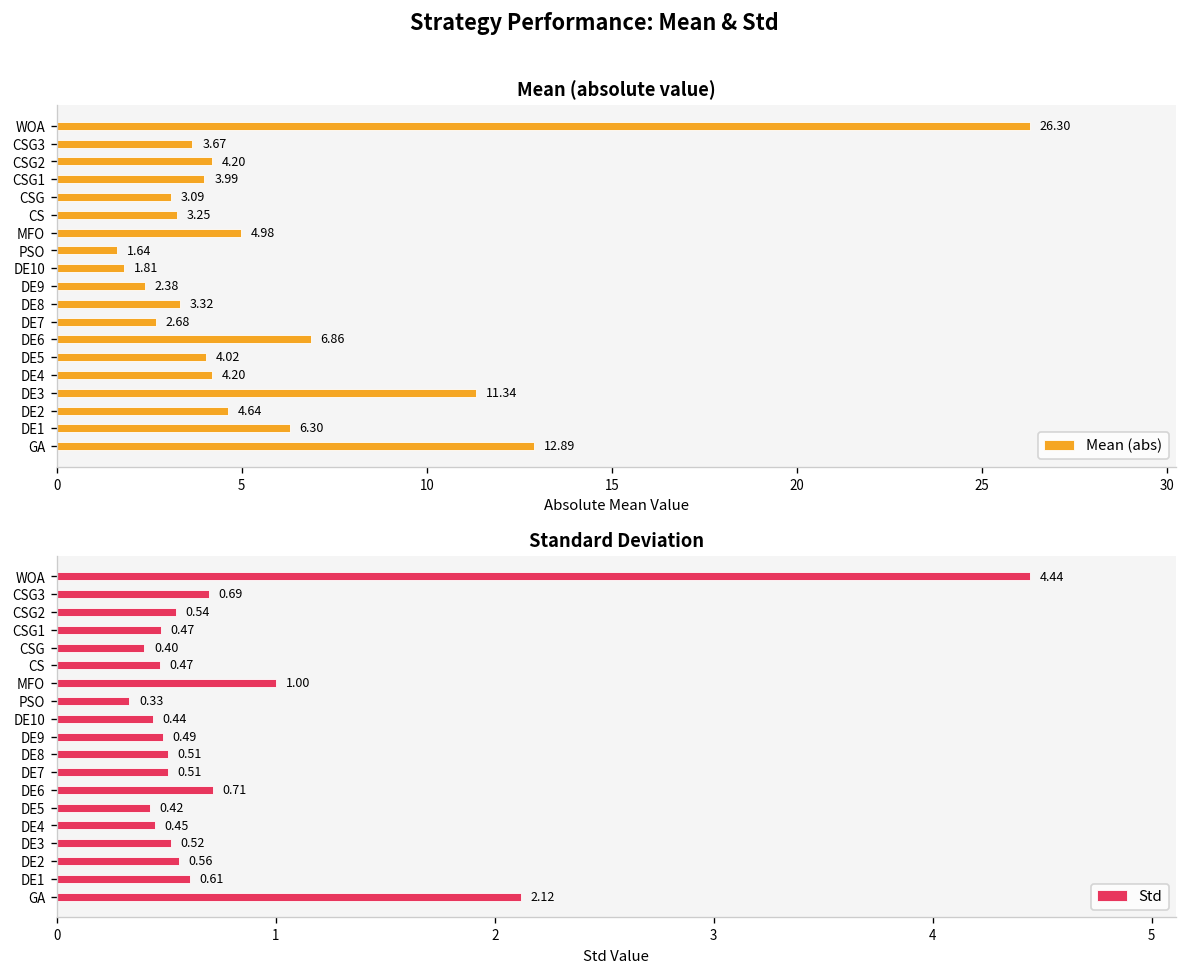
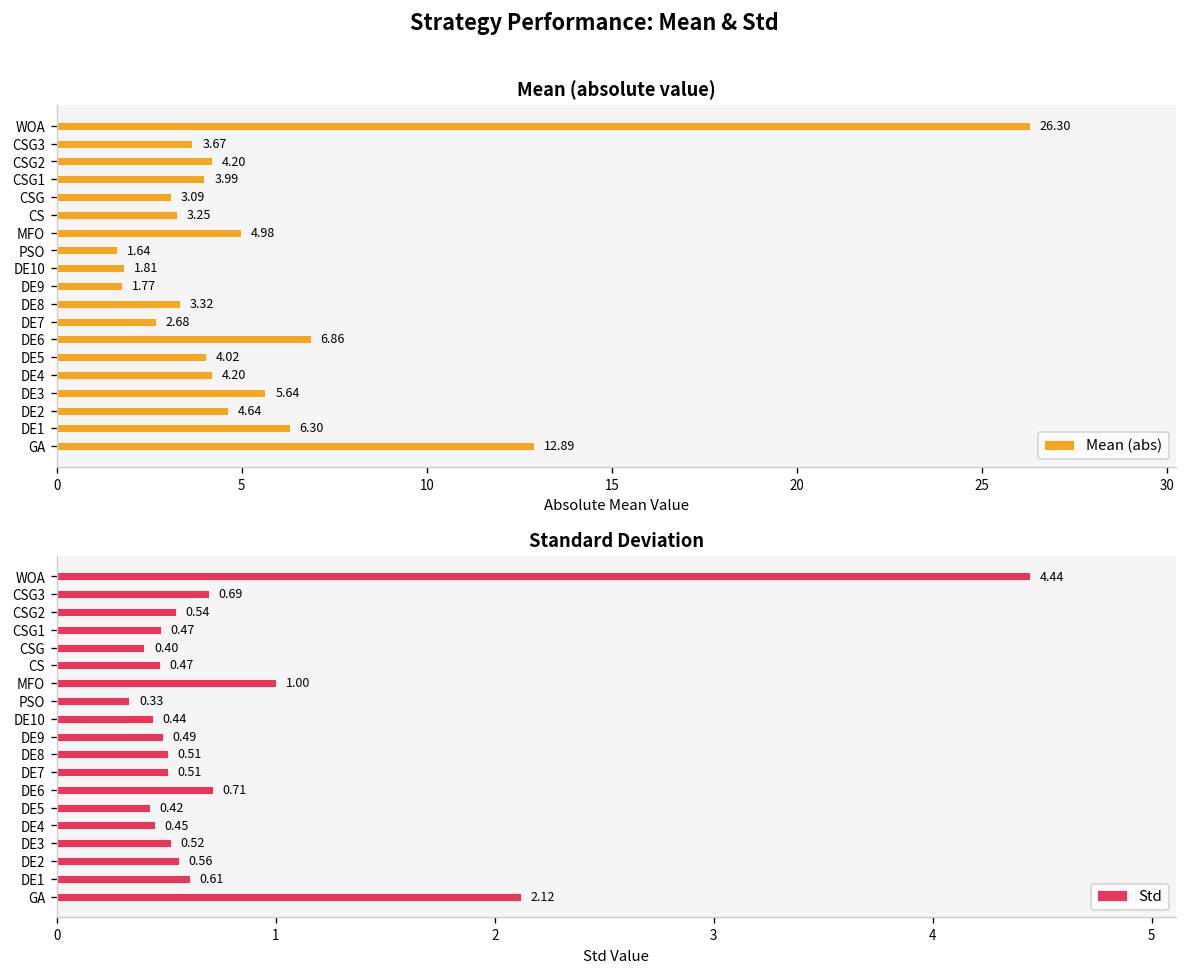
Mean (absolute value), DE9: 2.38 -> 1.77
Mean (absolute value), DE3: 11.34 -> 5.64
